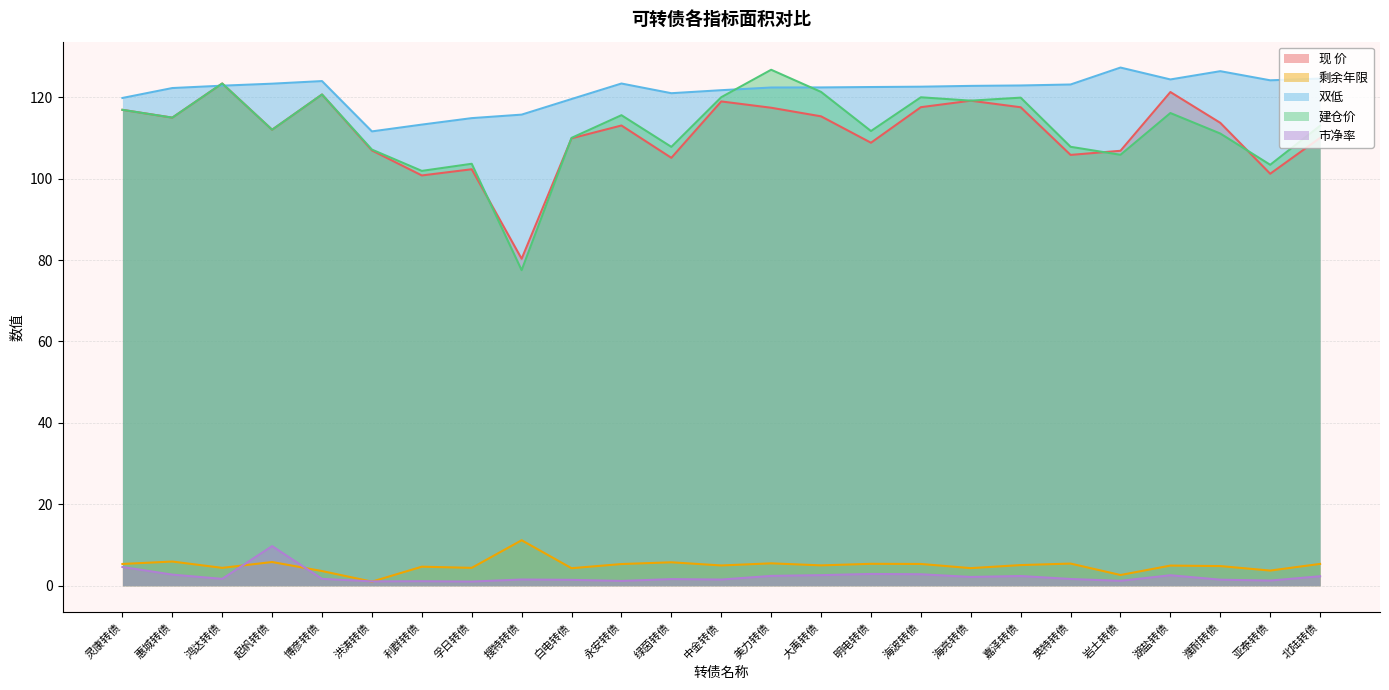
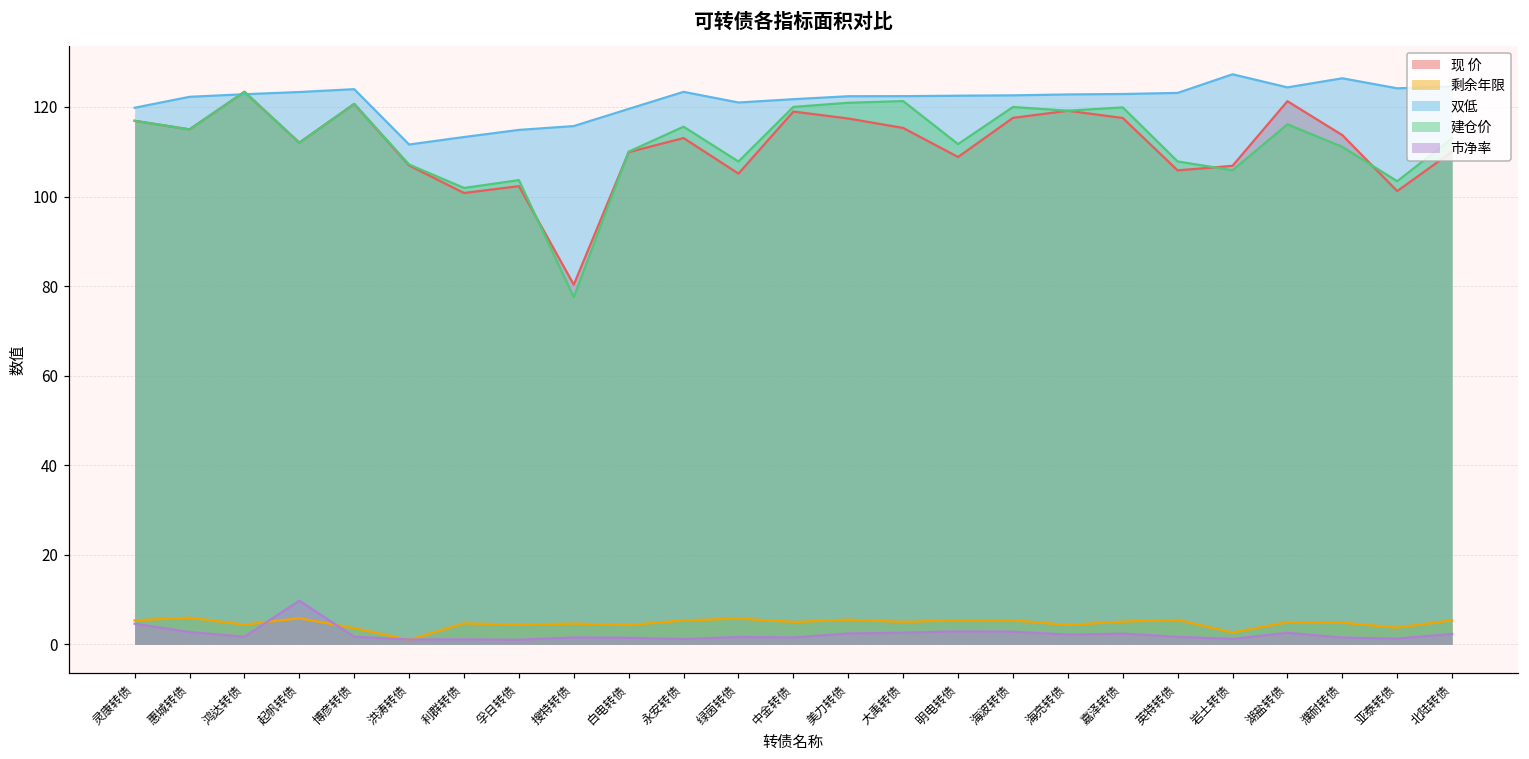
剩余年限, 搜特转债: 11 -> 5
建仓价, 美力转债: 127 -> 121
